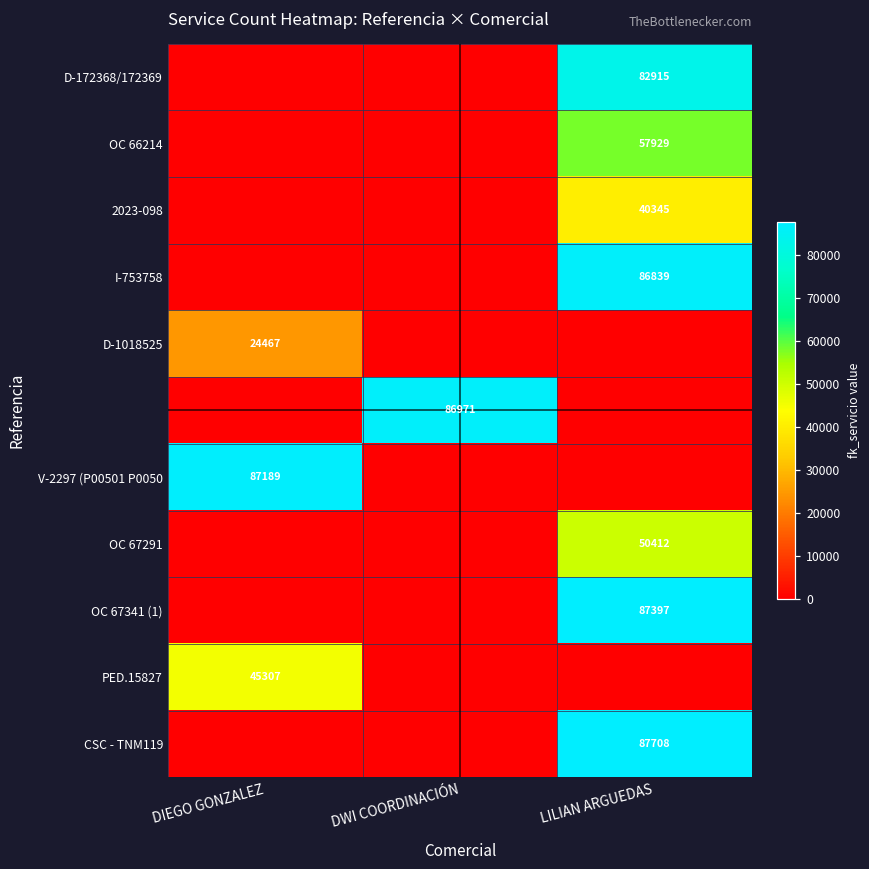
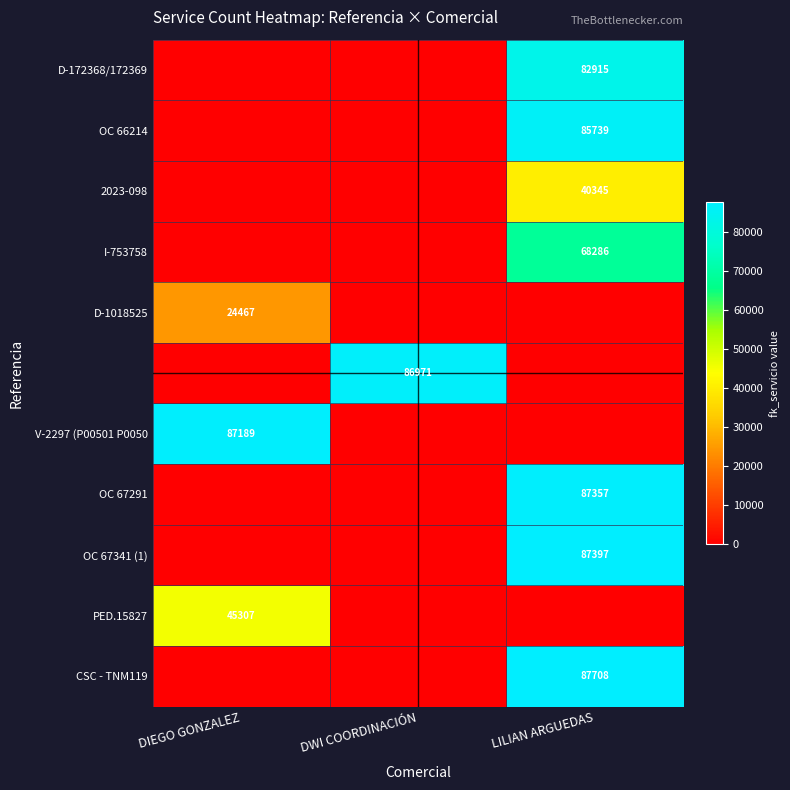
OC 66214, LILIAN ARGUEDAS: 57929 -> 85739
I-753758, LILIAN ARGUEDAS: 86839 -> 68286
OC 67291, LILIAN ARGUEDAS: 50412 -> 87357
